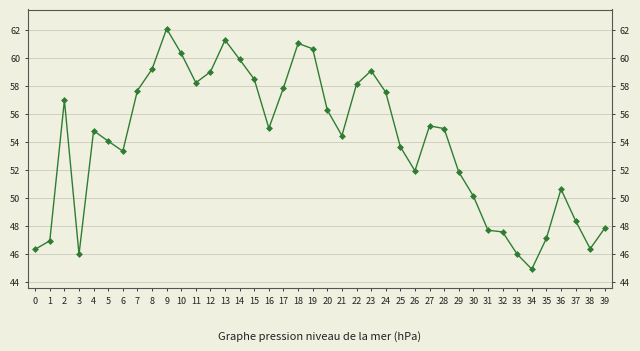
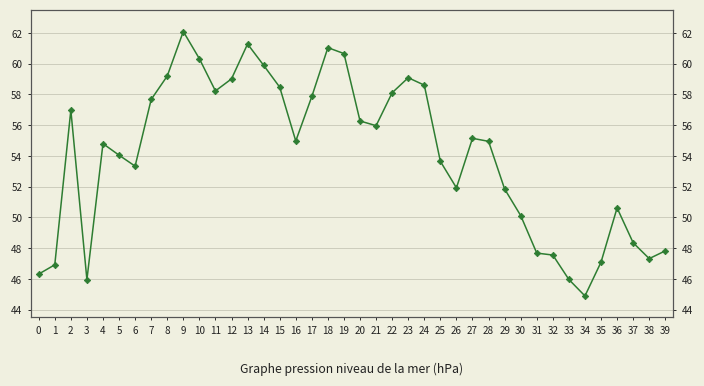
21: 54.4 -> 56.0
24: 57.6 -> 58.6
38: 46.4 -> 47.3
